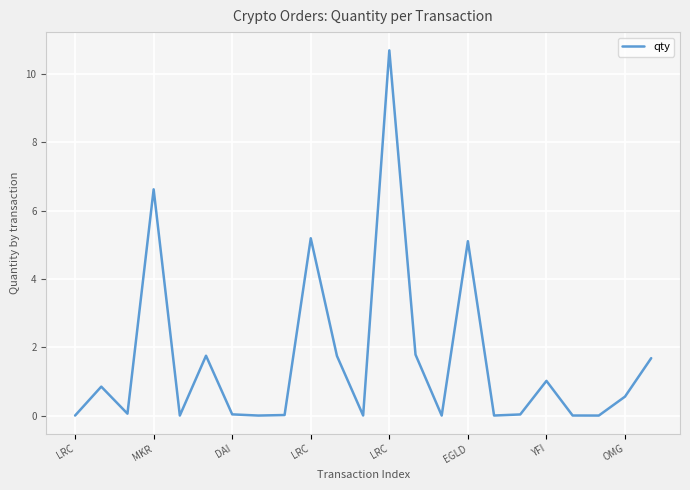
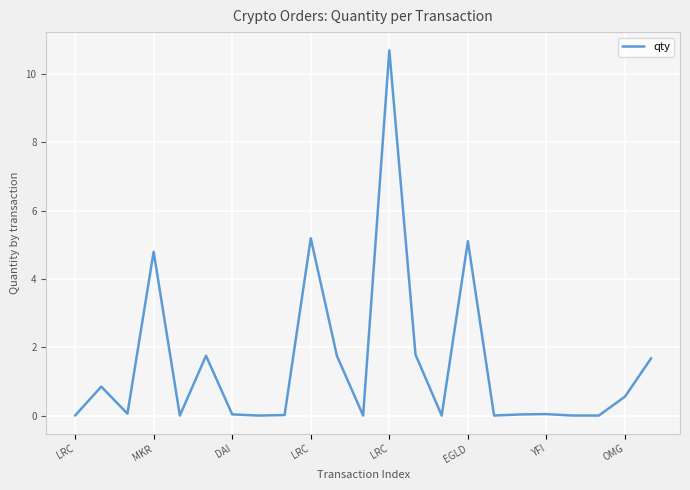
MKR: 6.6 -> 4.8
YFI: 1.0 -> 0.0
